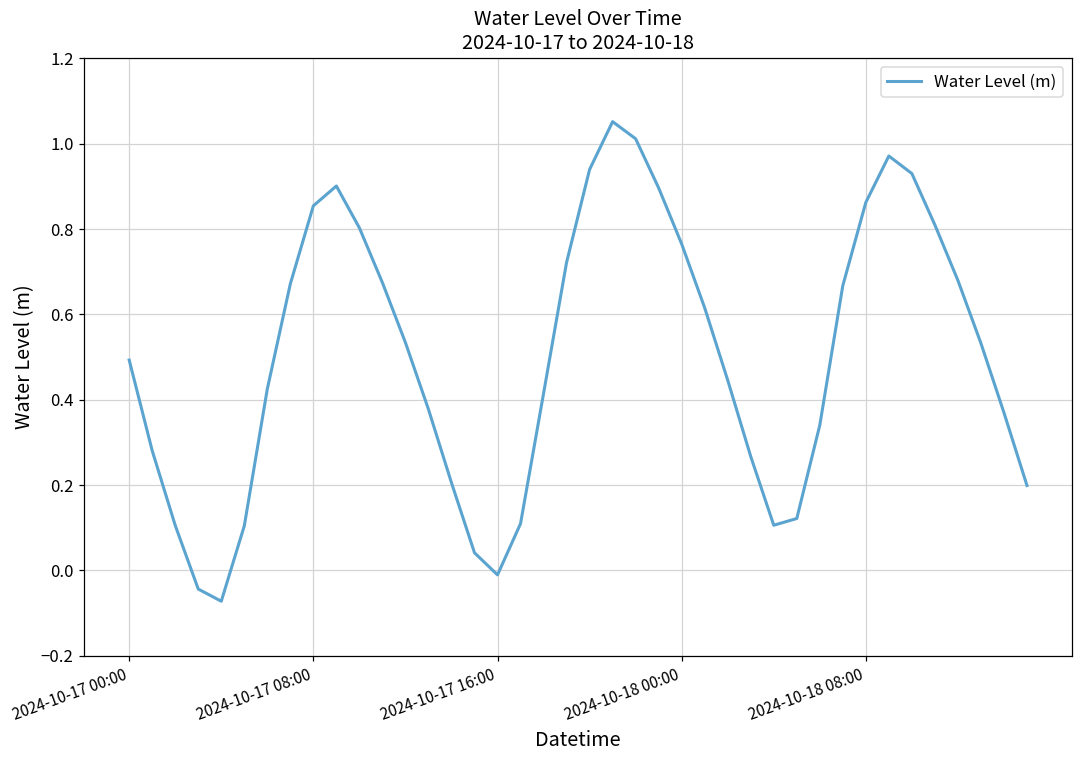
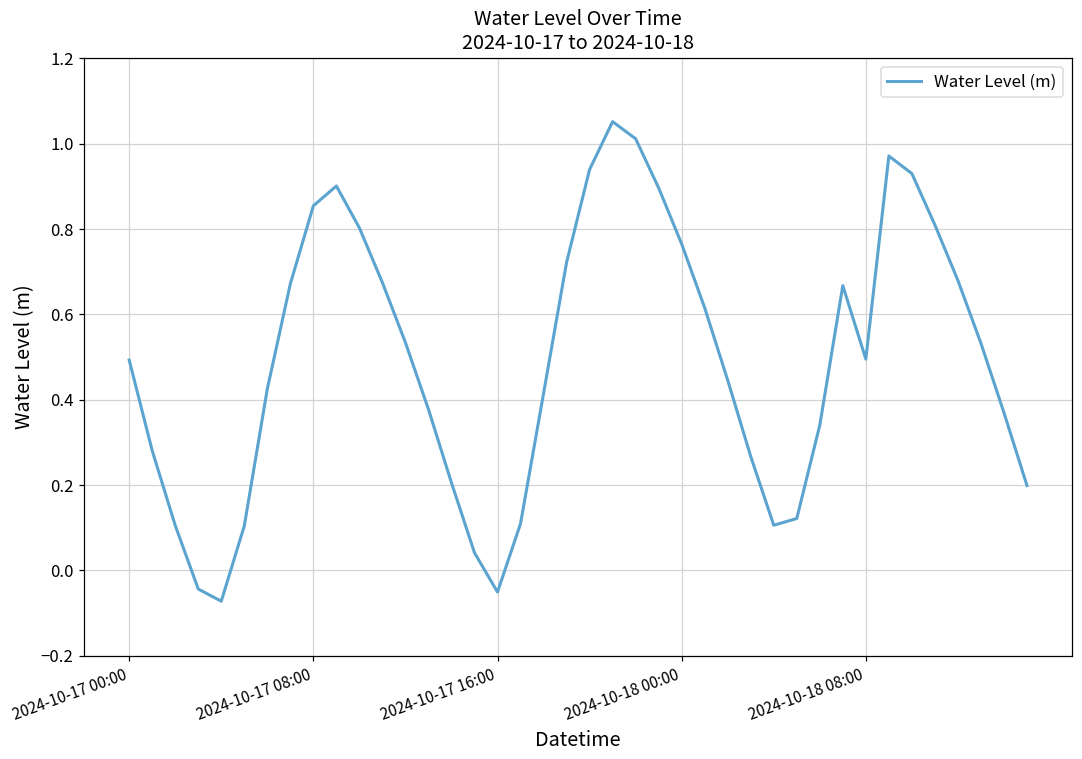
2024-10-17 16:00: -0.01 -> -0.05
2024-10-18 08:00: 0.86 -> 0.50
